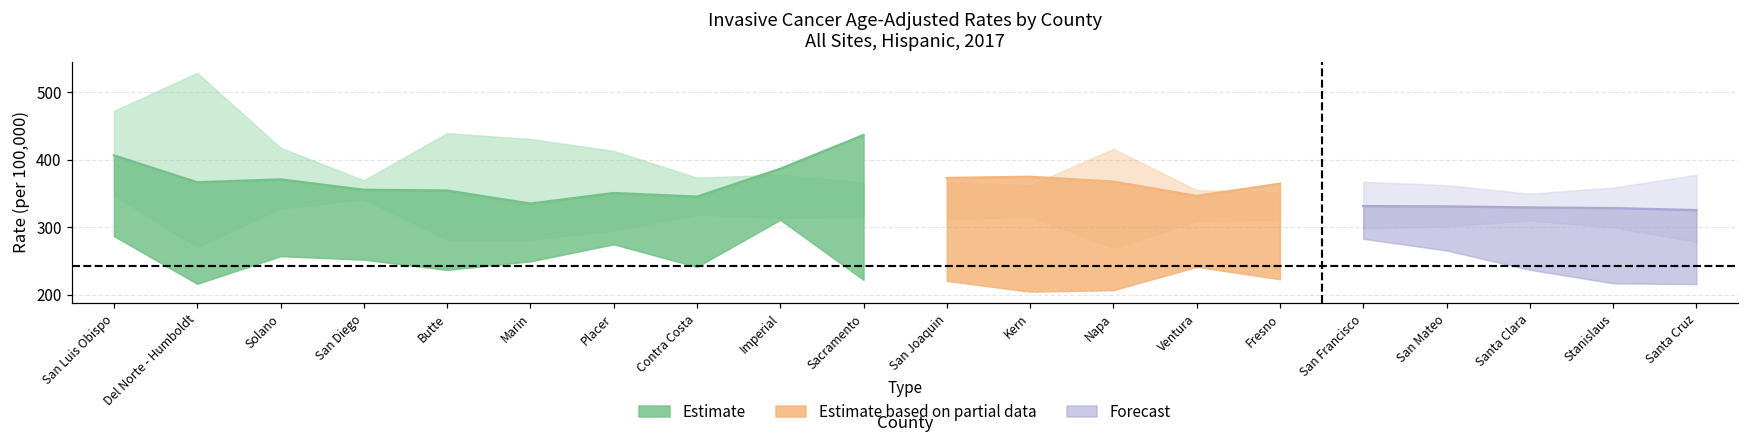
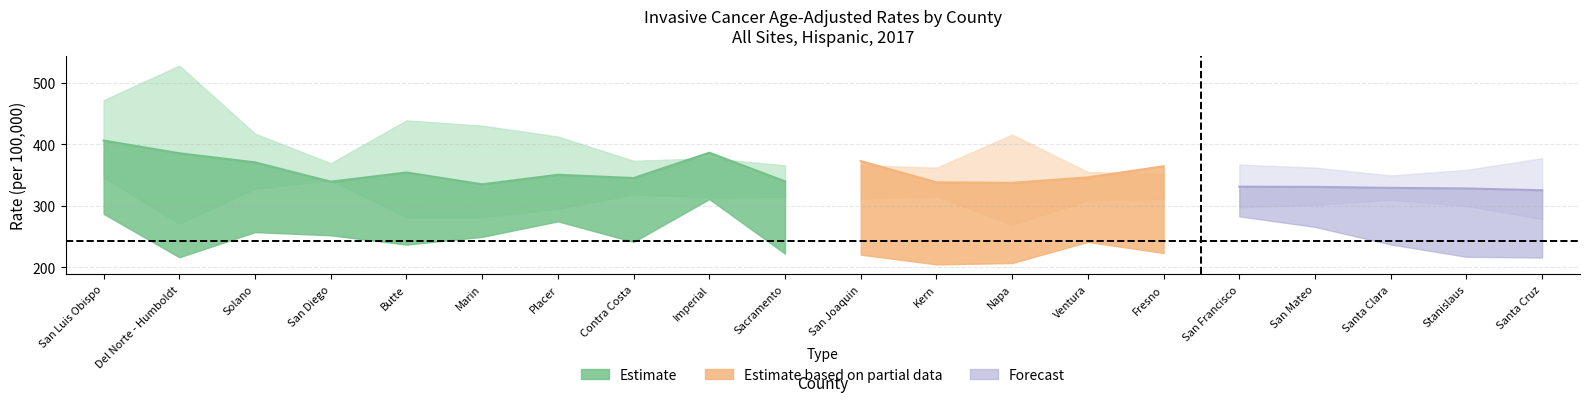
Estimate, Del Norte - Humboldt: 370 -> 390
Estimate, San Diego: 360 -> 340
Estimate, Sacramento: 440 -> 340
Estimate based on partial data, Kern: 370 -> 340
Estimate based on partial data, Napa: 370 -> 340
